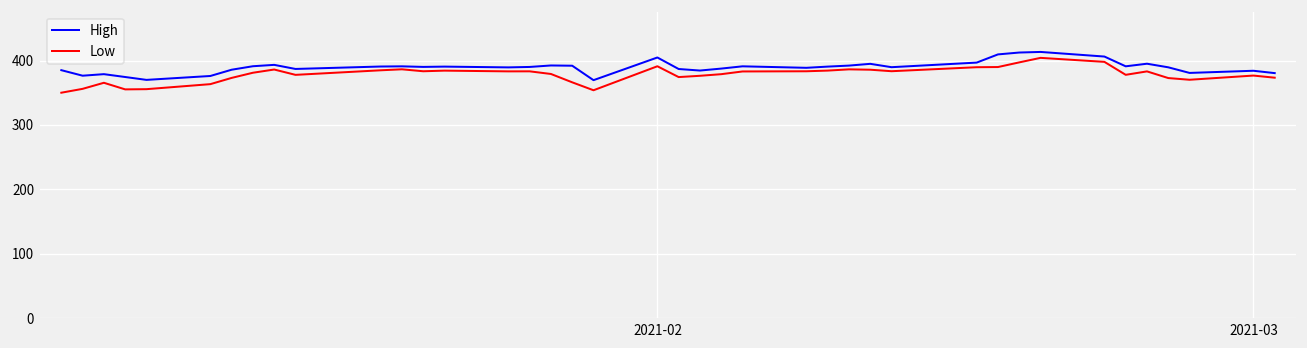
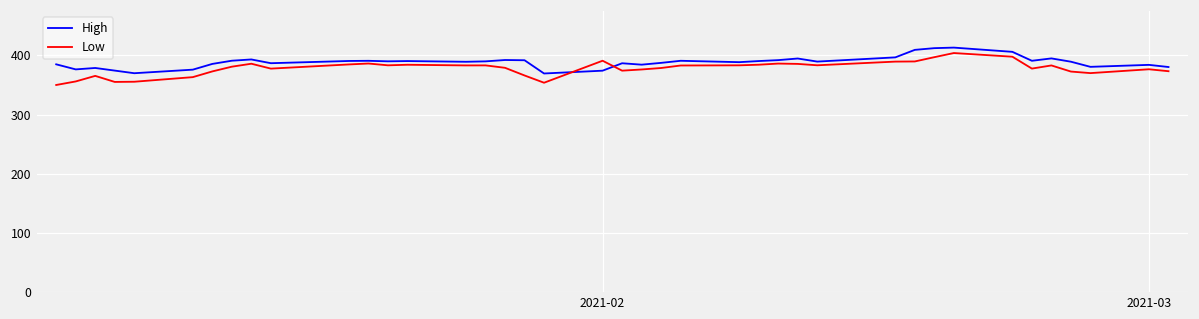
High, 2021-02: 400 -> 370
